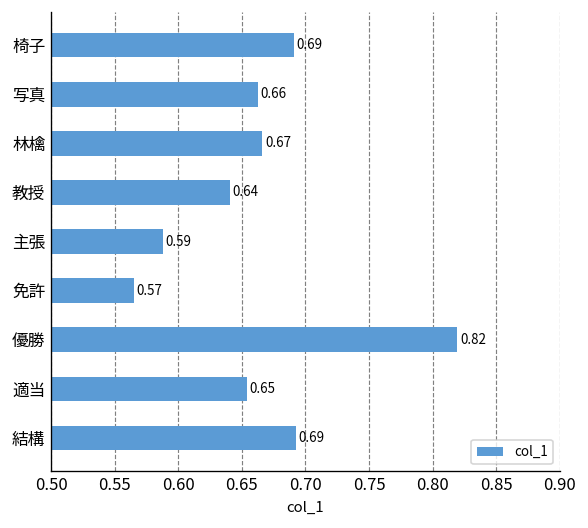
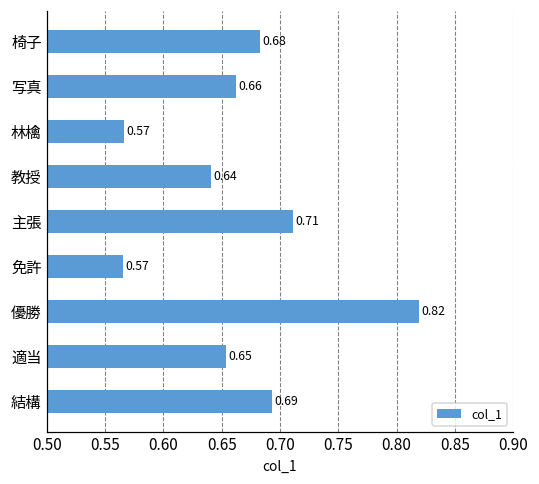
椅子: 0.69 -> 0.68
林檎: 0.67 -> 0.57
主張: 0.59 -> 0.71
